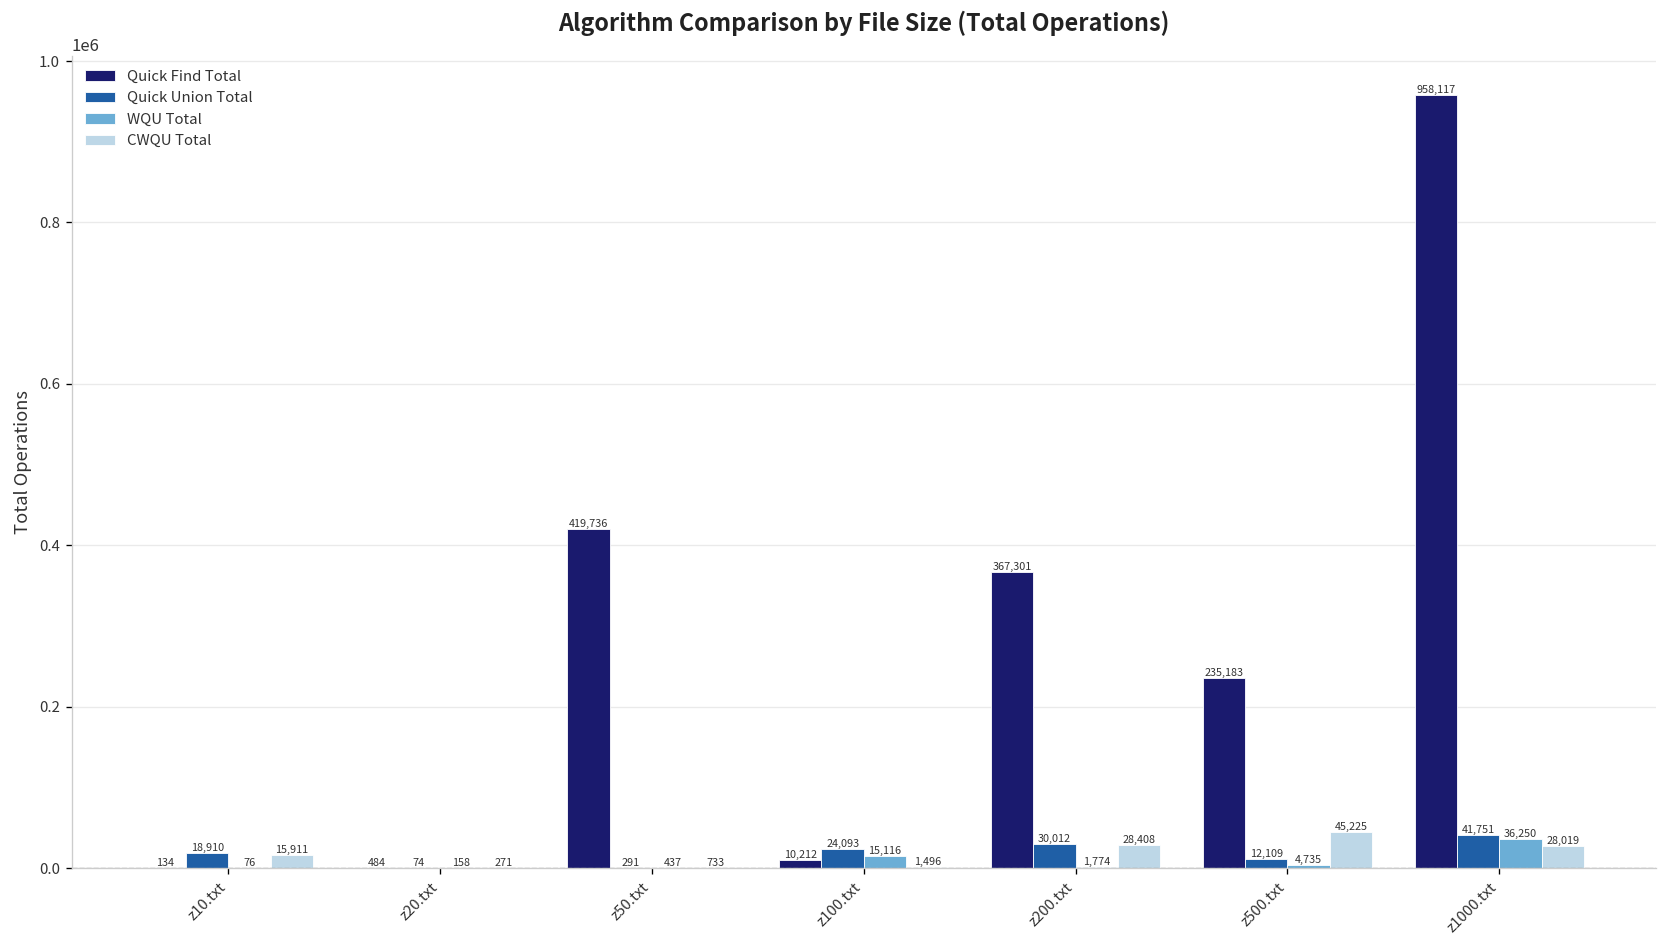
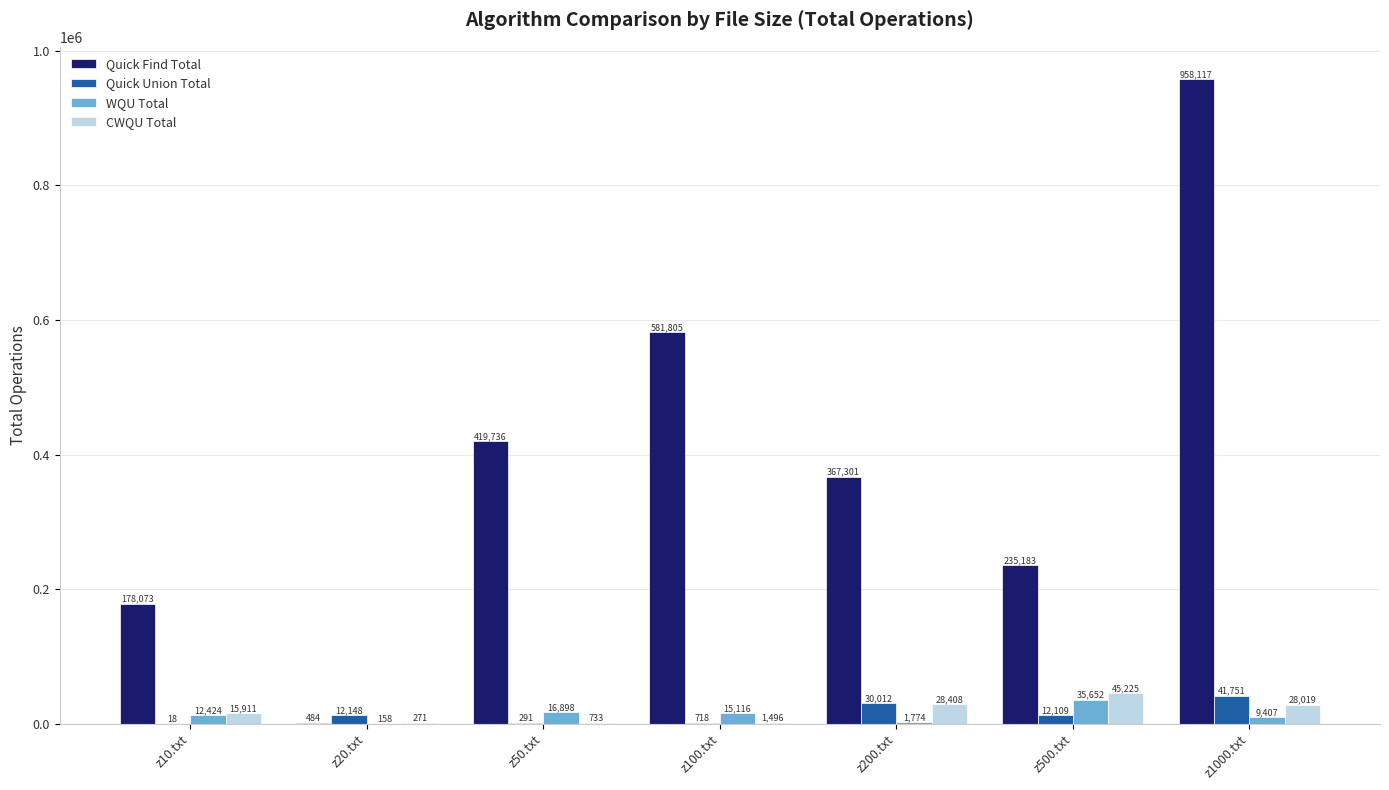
Quick Find Total, z10.txt: 134 -> 178,073
Quick Union Total, z10.txt: 18,910 -> 18
WQU Total, z10.txt: 76 -> 12,424
Quick Union Total, z20.txt: 74 -> 12,148
WQU Total, z50.txt: 437 -> 16,898
Quick Find Total, z100.txt: 10,212 -> 581,805
Quick Union Total, z100.txt: 24,093 -> 718
WQU Total, z500.txt: 4,735 -> 35,652
WQU Total, z1000.txt: 36,250 -> 9,407
